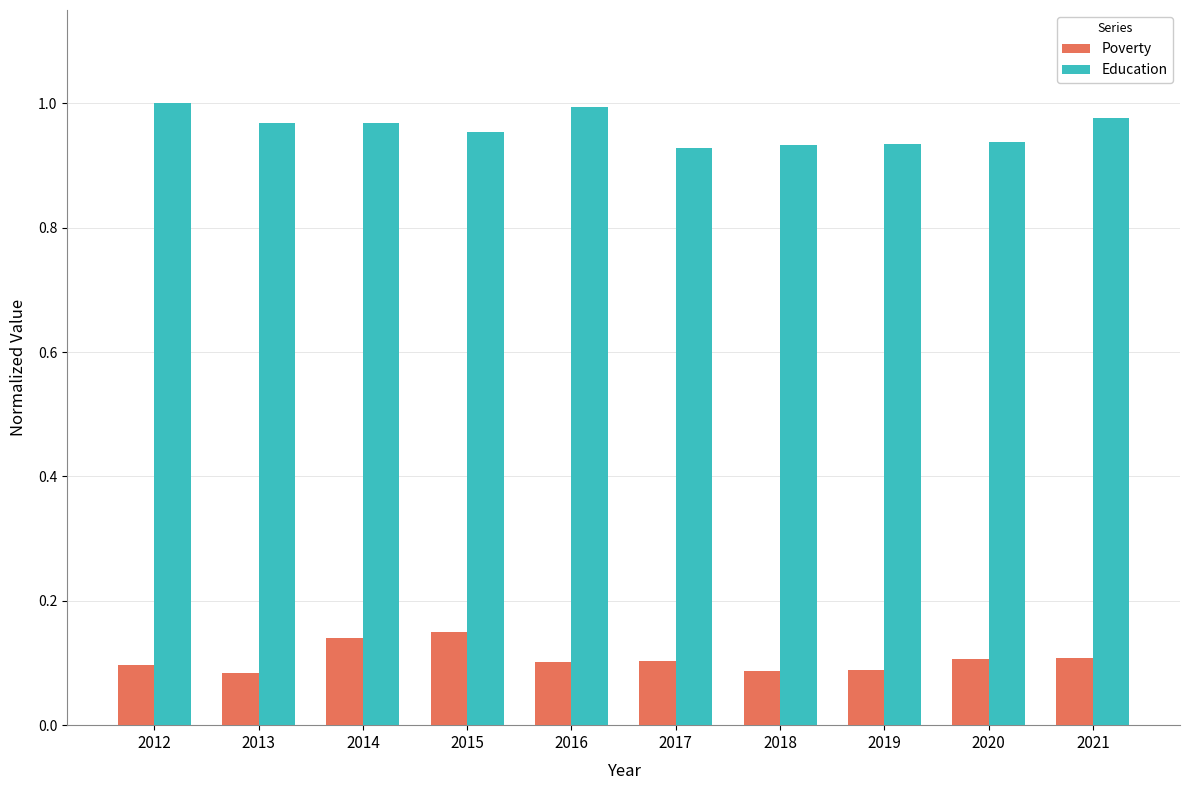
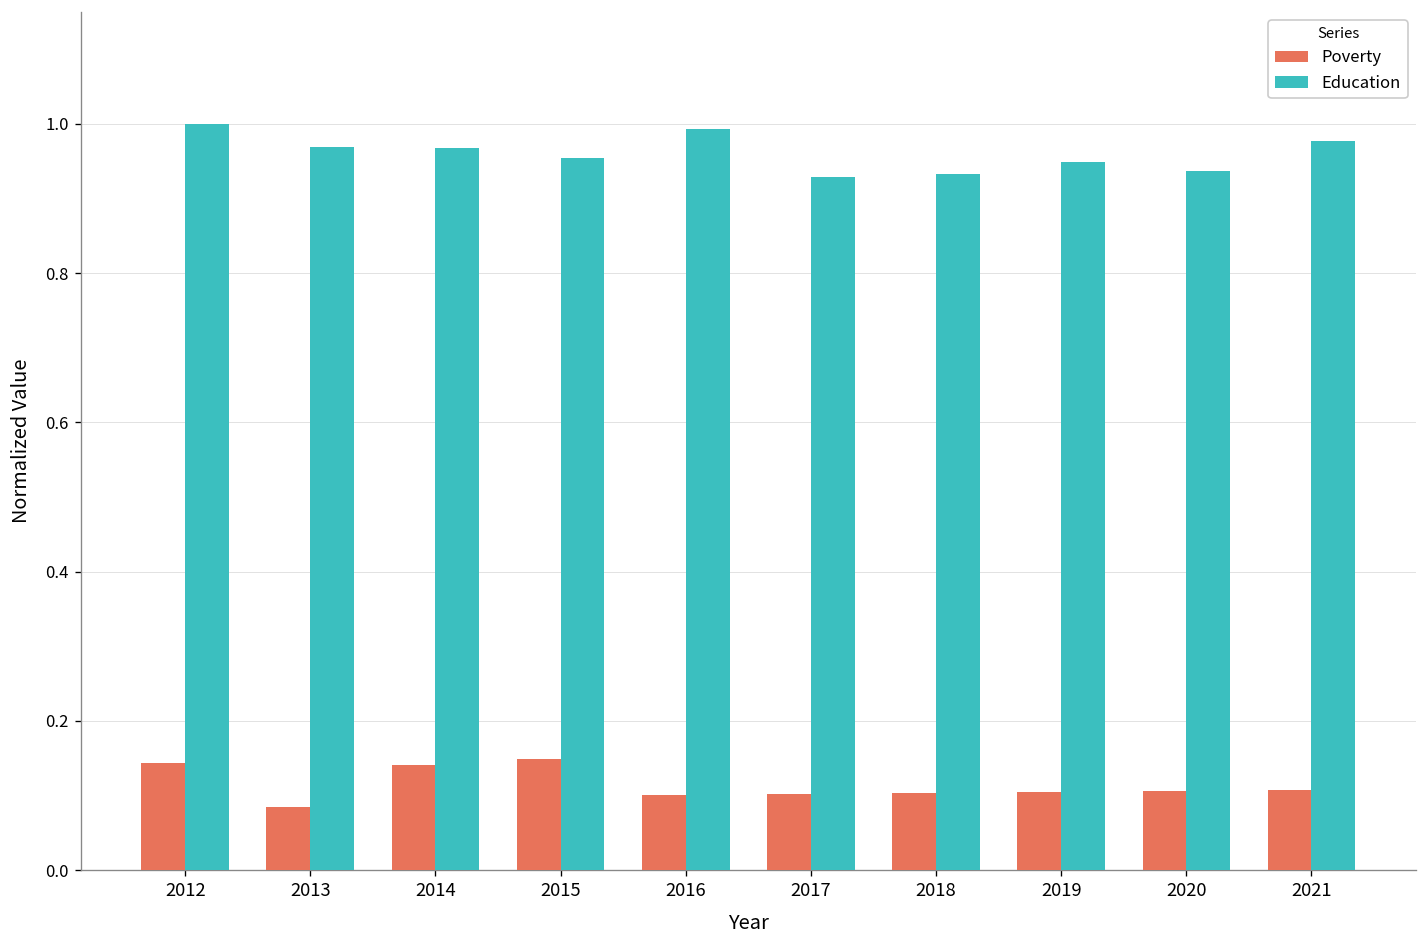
Poverty, 2012: 0.10 -> 0.14
Poverty, 2018: 0.09 -> 0.10
Poverty, 2019: 0.09 -> 0.11
Education, 2019: 0.93 -> 0.95
